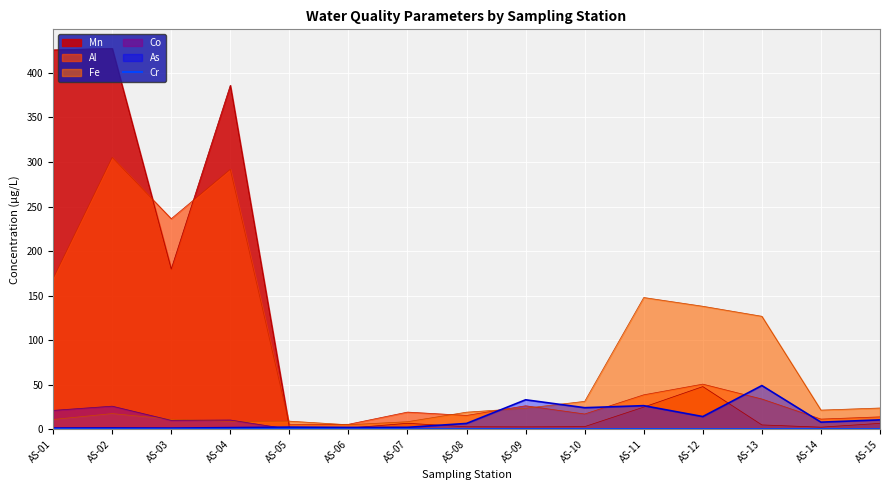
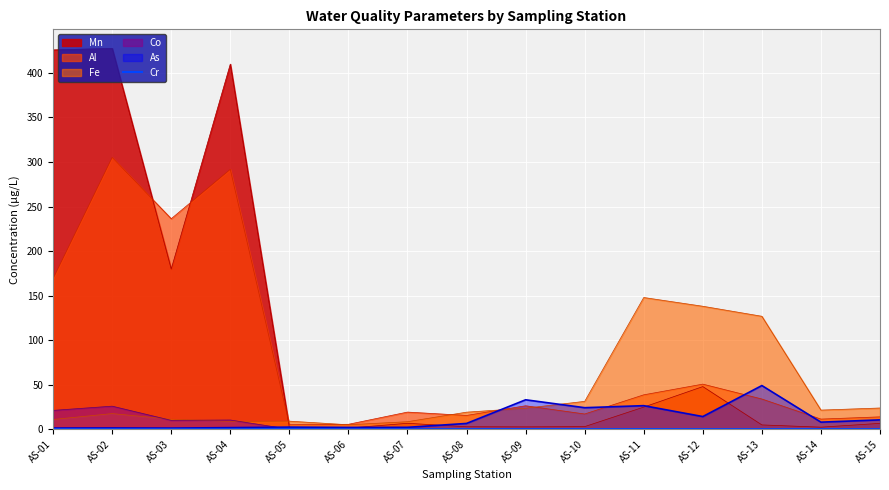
Mn, AS-04: 390 -> 410
